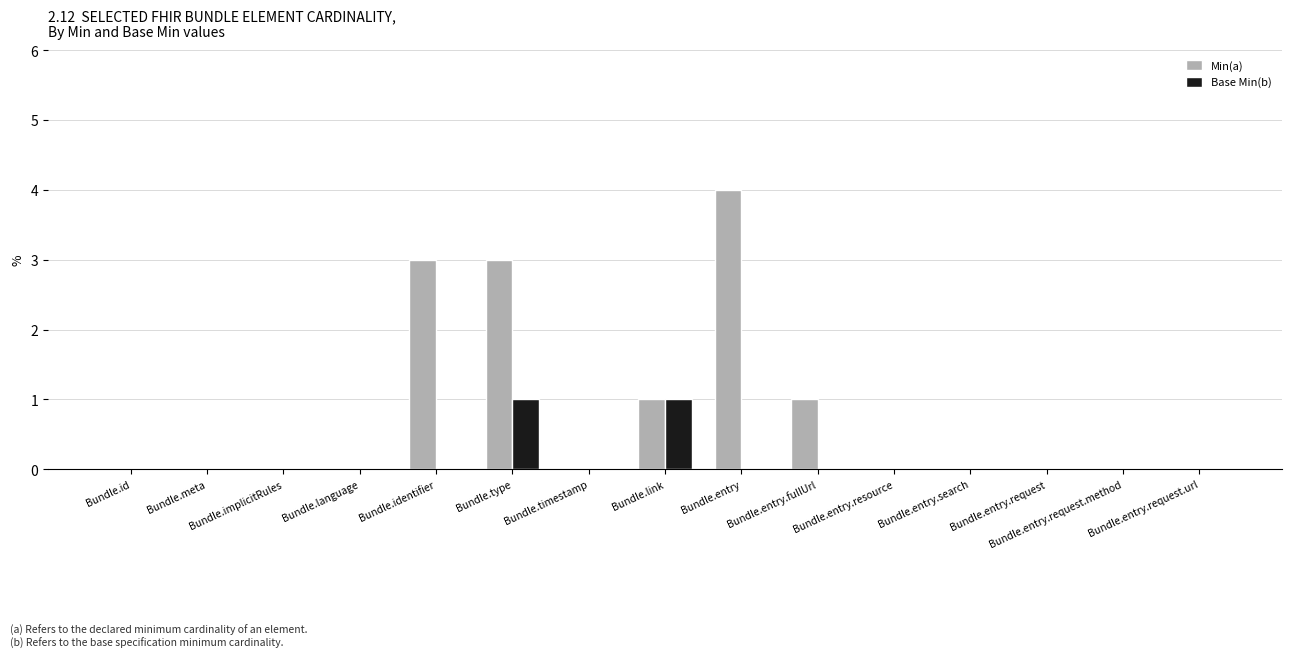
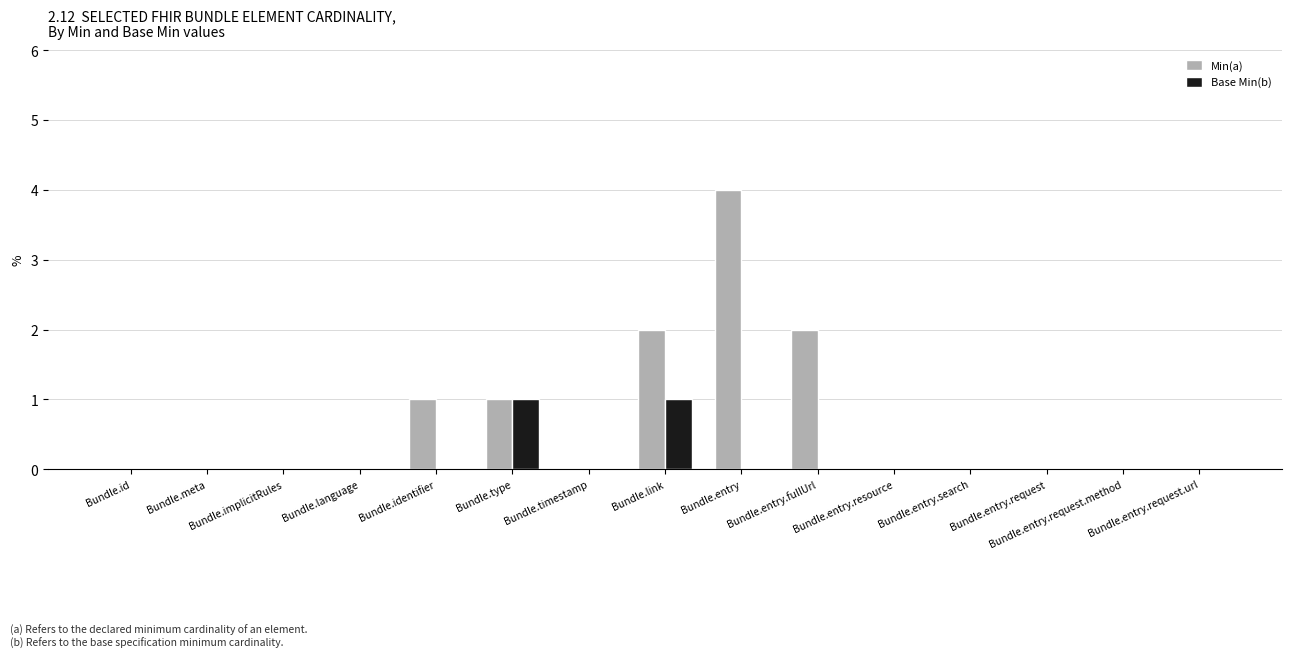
Min(a), Bundle.identifier: 3 -> 1
Min(a), Bundle.type: 3 -> 1
Min(a), Bundle.link: 1 -> 2
Min(a), Bundle.entry.fullUrl: 1 -> 2
